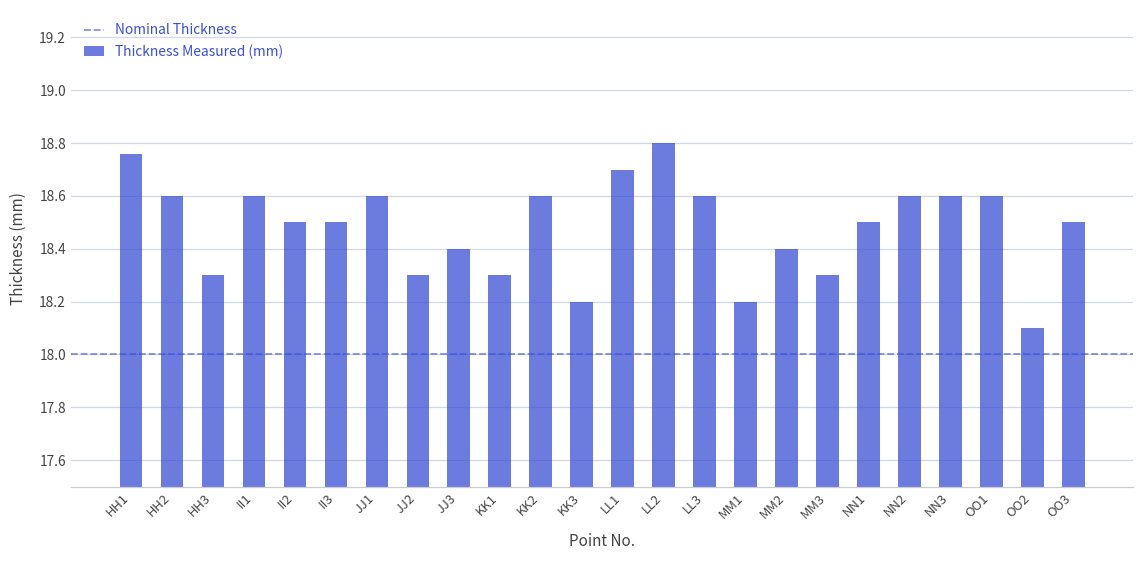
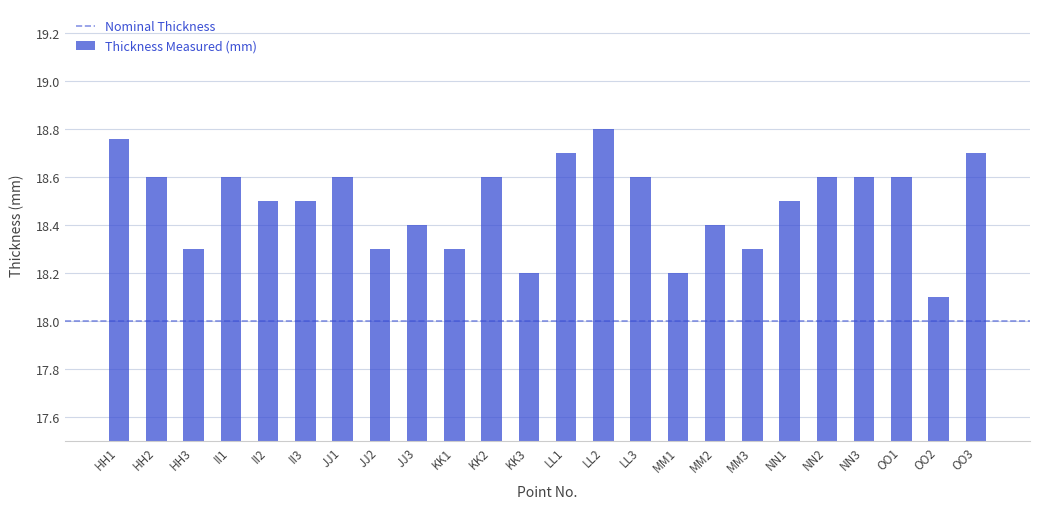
OO3: 18.5 -> 18.7
